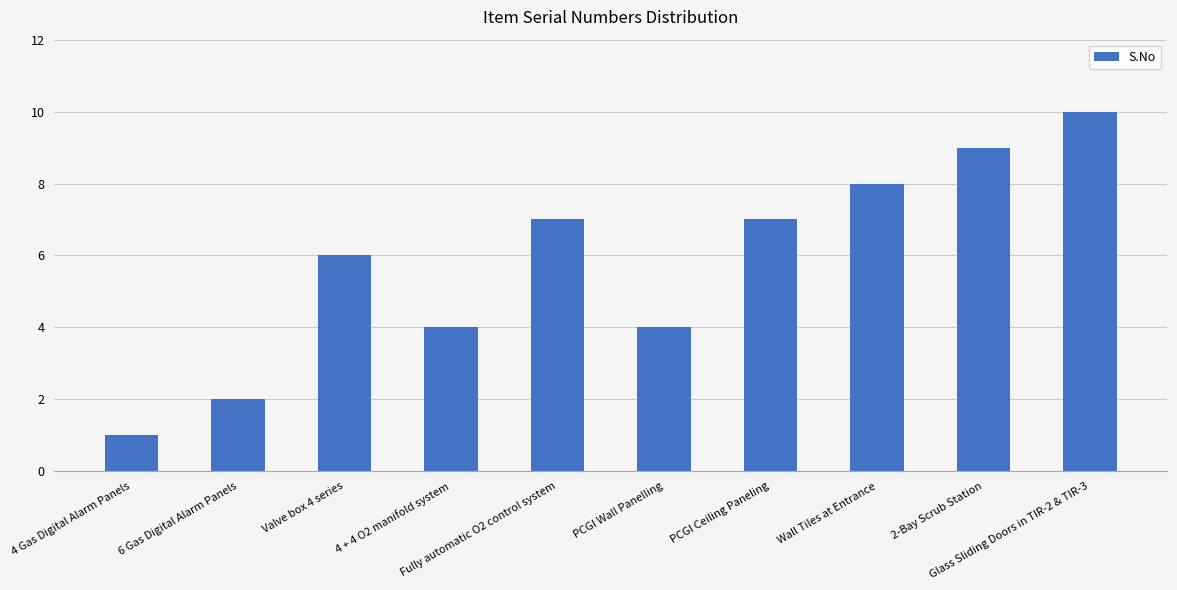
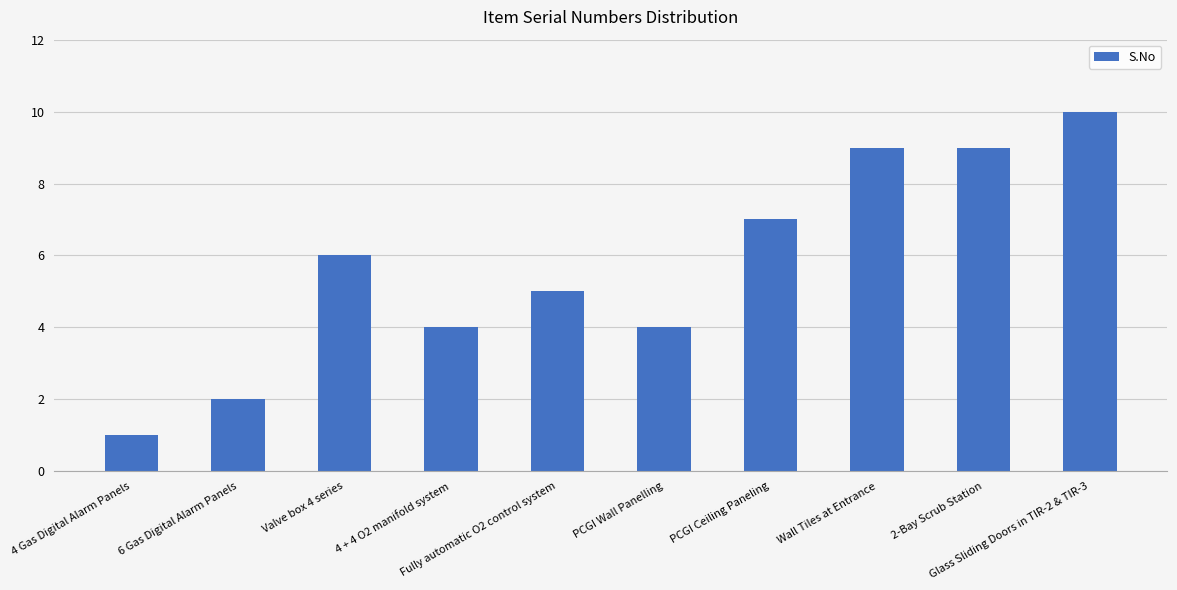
Fully automatic O2 control system: 7 -> 5
Wall Tiles at Entrance: 8 -> 9
